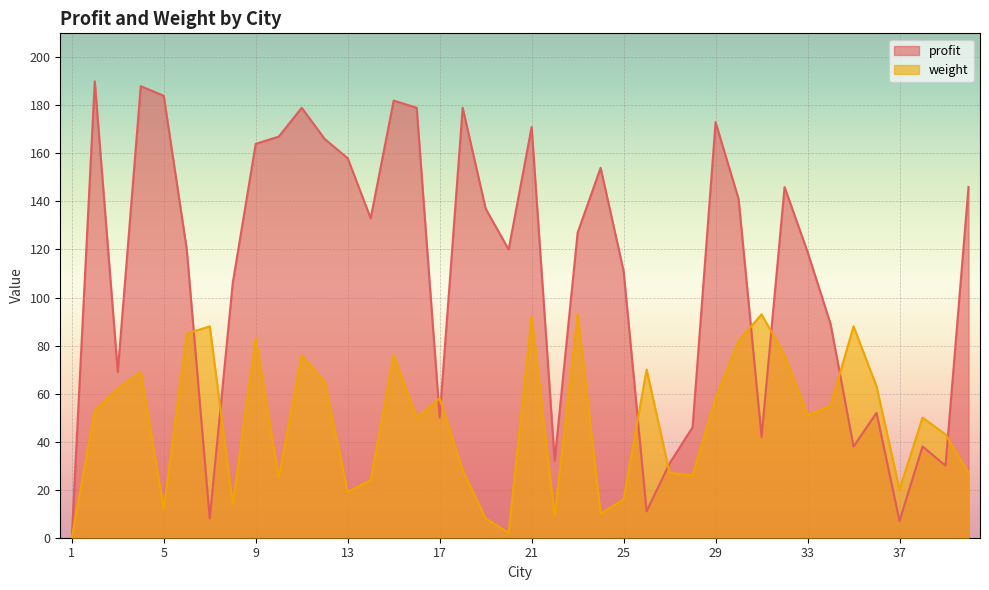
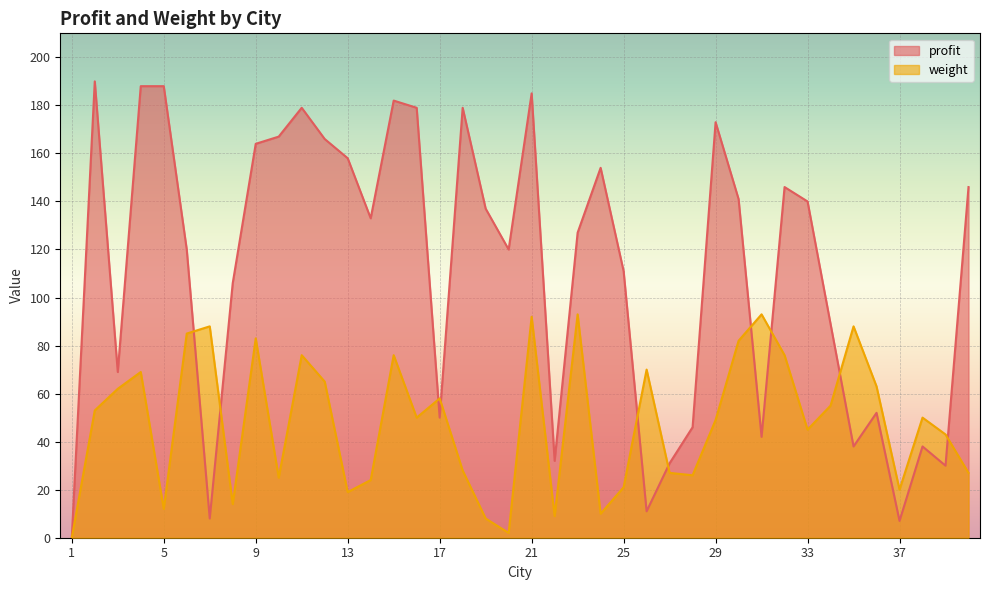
profit, 5: 184 -> 188
profit, 21: 171 -> 185
weight, 25: 16 -> 21
weight, 29: 58 -> 49
profit, 33: 119 -> 140
weight, 33: 51 -> 45
